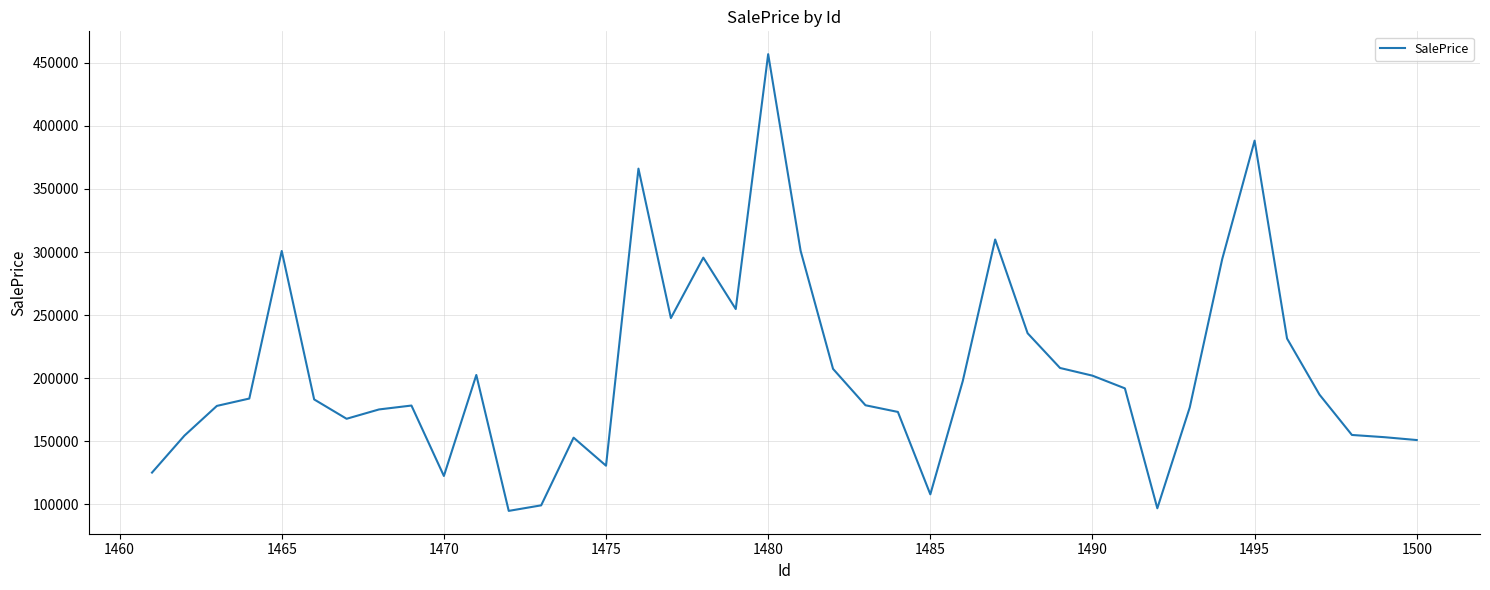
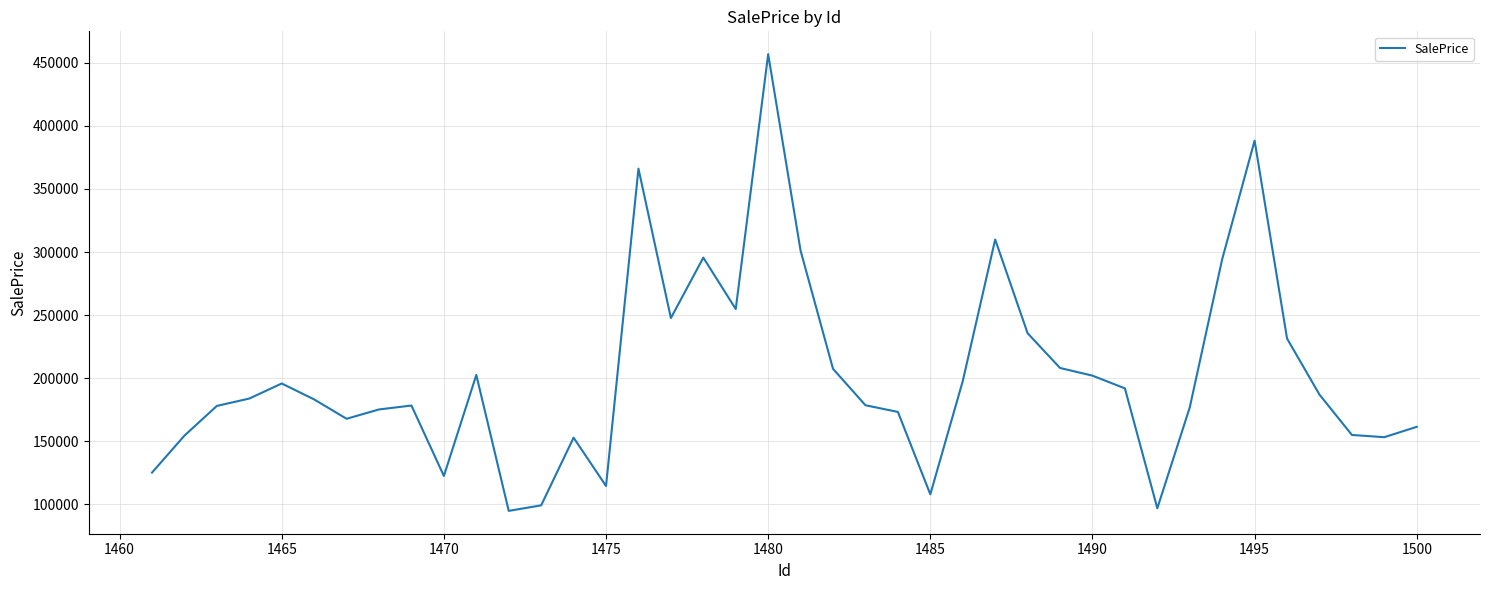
1465: 301000 -> 196000
1475: 131000 -> 115000
1500: 151000 -> 161000
